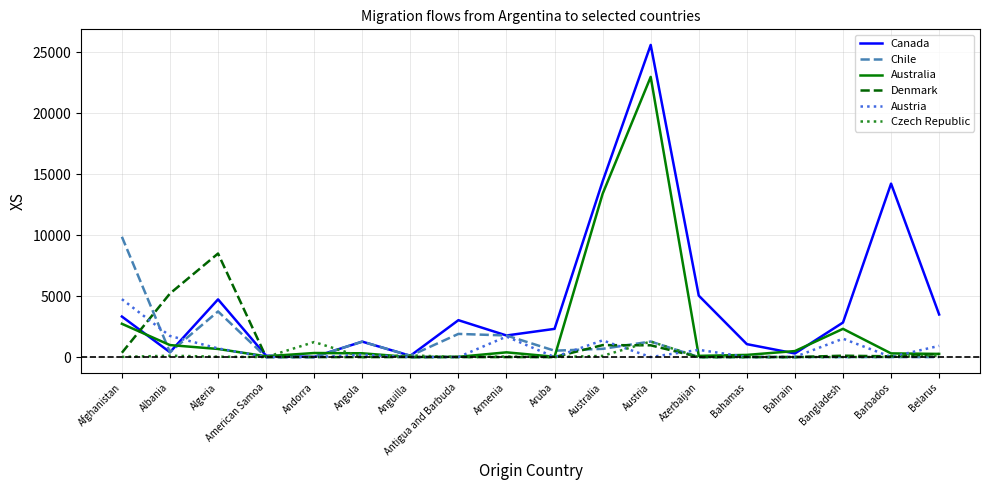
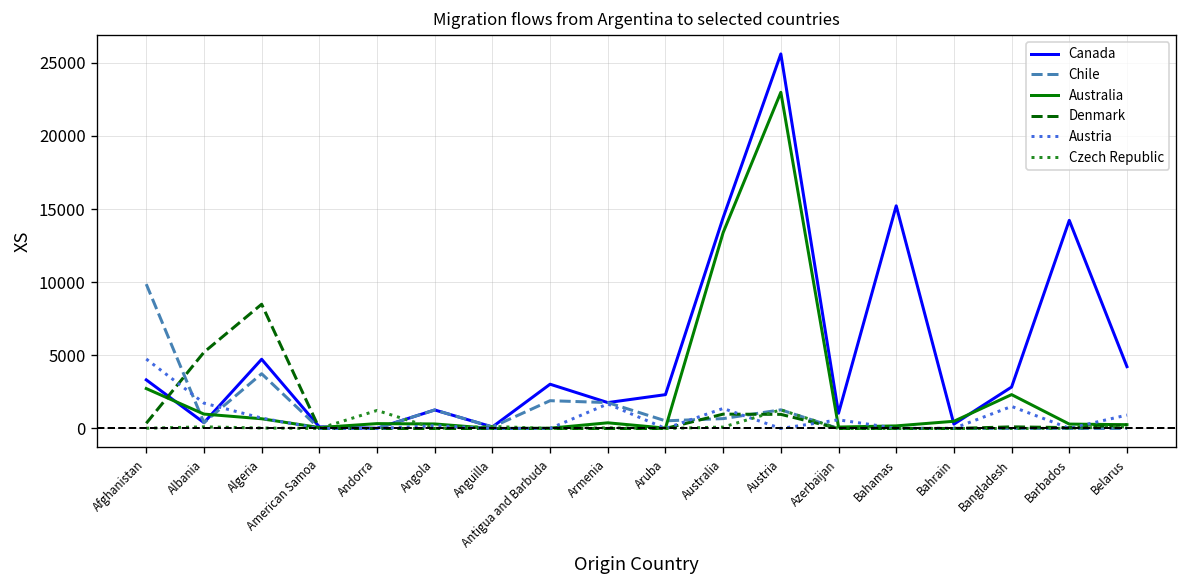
Canada, Azerbaijan: 5000 -> 1000
Canada, Bahamas: 1100 -> 15200
Canada, Belarus: 3500 -> 4200
